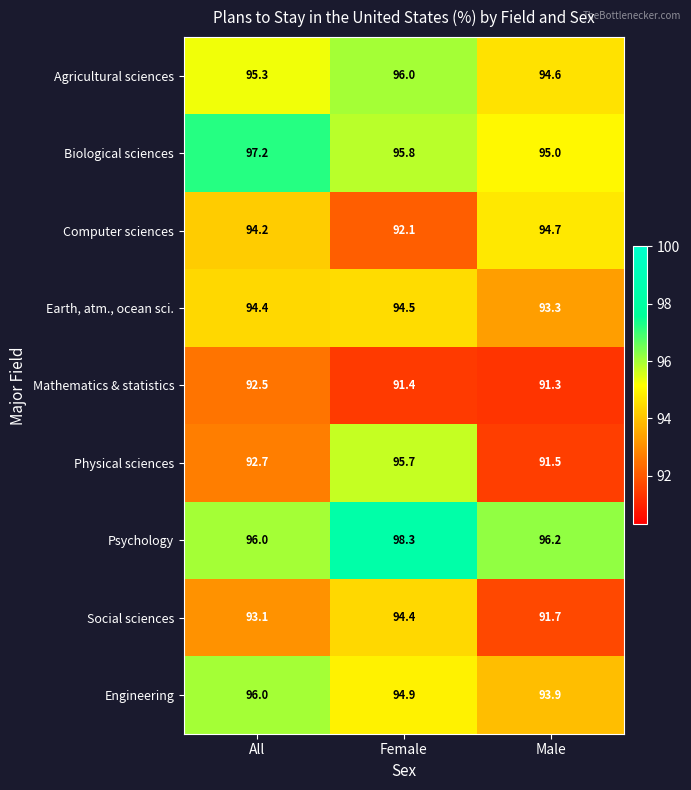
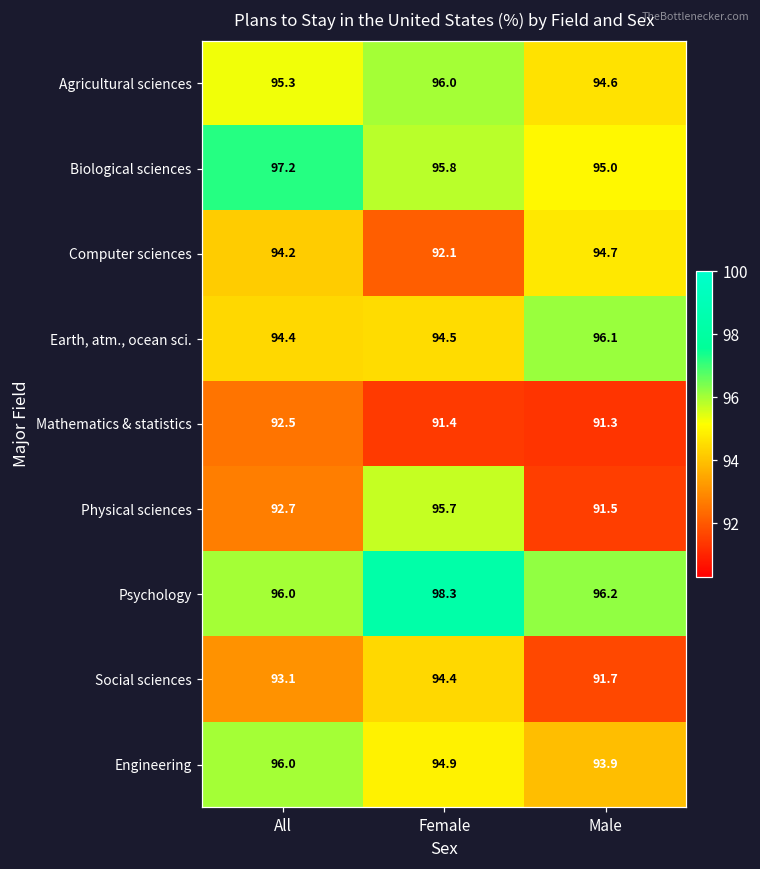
Earth, atm., ocean sci., Male: 93.3 -> 96.1
